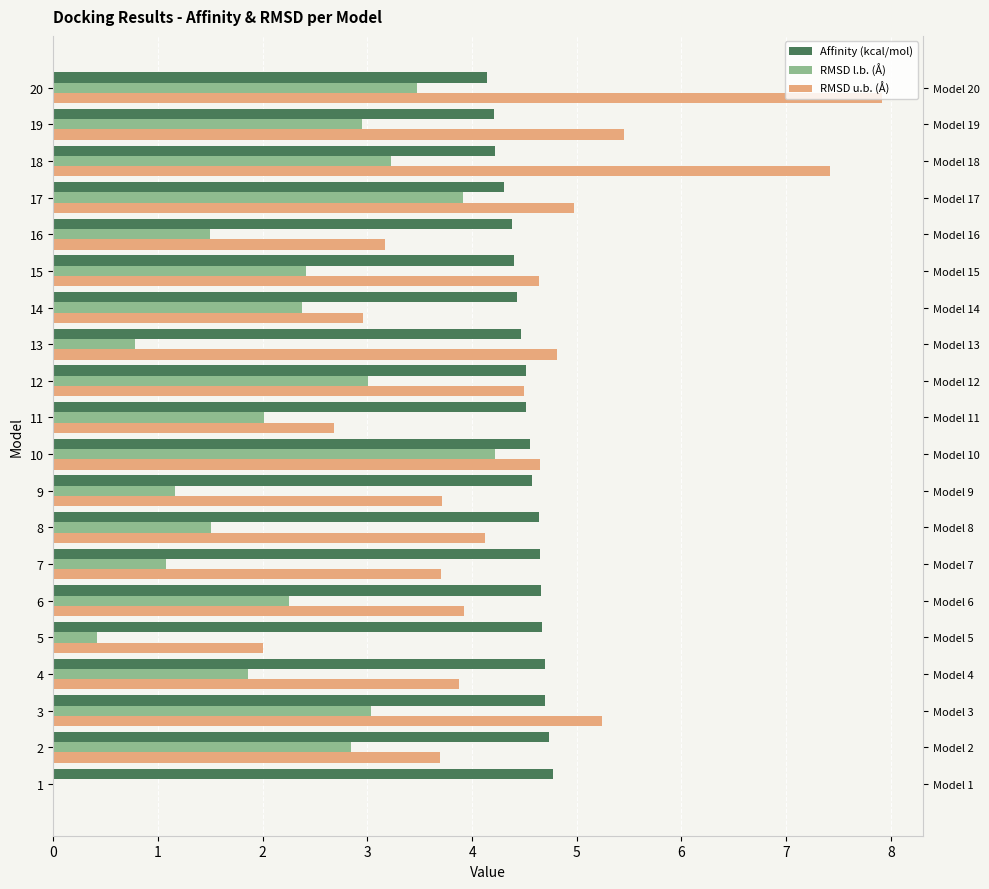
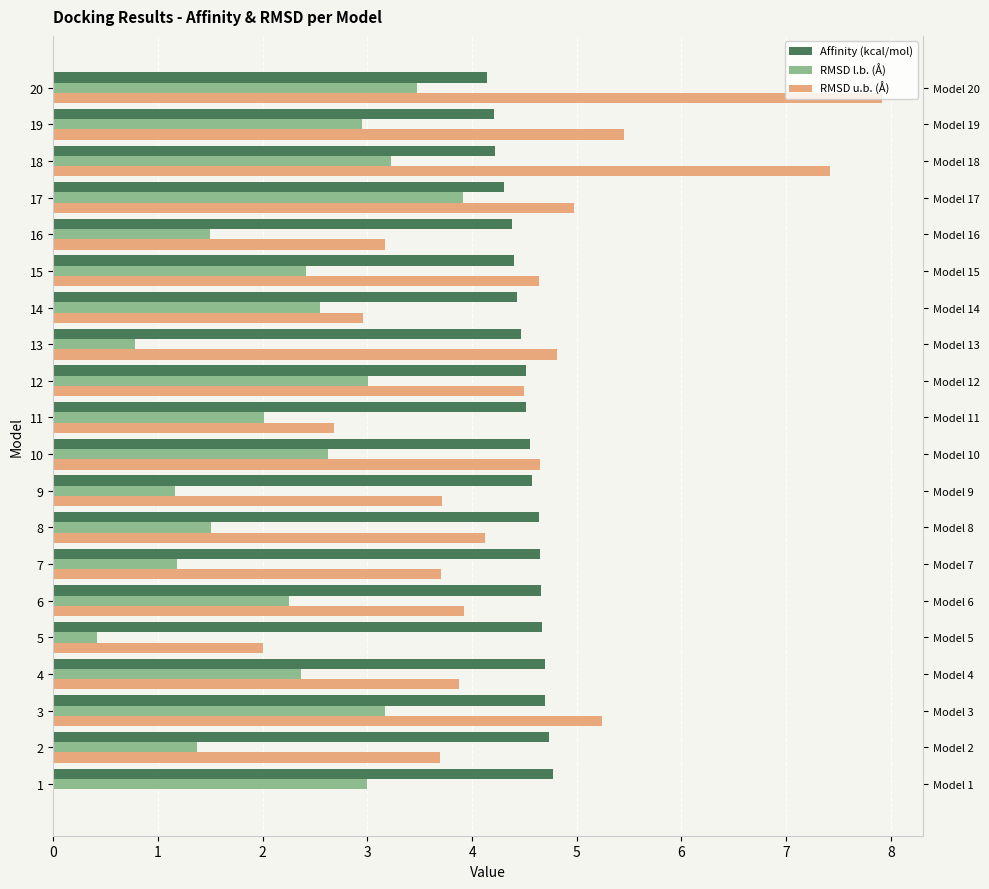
RMSD l.b. (Å), 14: 2.38 -> 2.55
RMSD l.b. (Å), 10: 4.22 -> 2.62
RMSD l.b. (Å), 7: 1.08 -> 1.18
RMSD l.b. (Å), 4: 1.86 -> 2.37
RMSD l.b. (Å), 3: 3.03 -> 3.17
RMSD l.b. (Å), 2: 2.84 -> 1.38
RMSD l.b. (Å), 1: 0 -> 3
